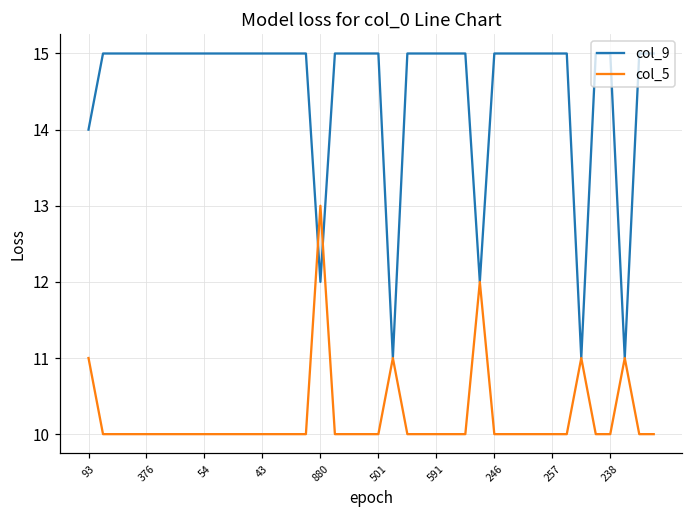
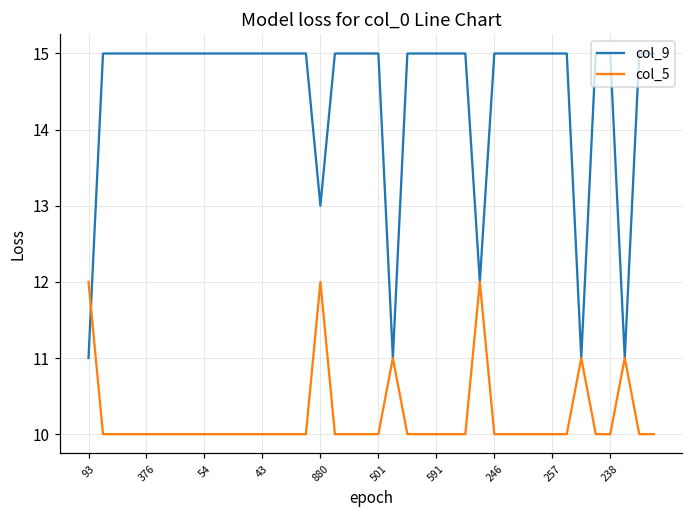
col_9, 93: 14 -> 11
col_5, 93: 11 -> 12
col_9, 880: 12 -> 13
col_5, 880: 13 -> 12
